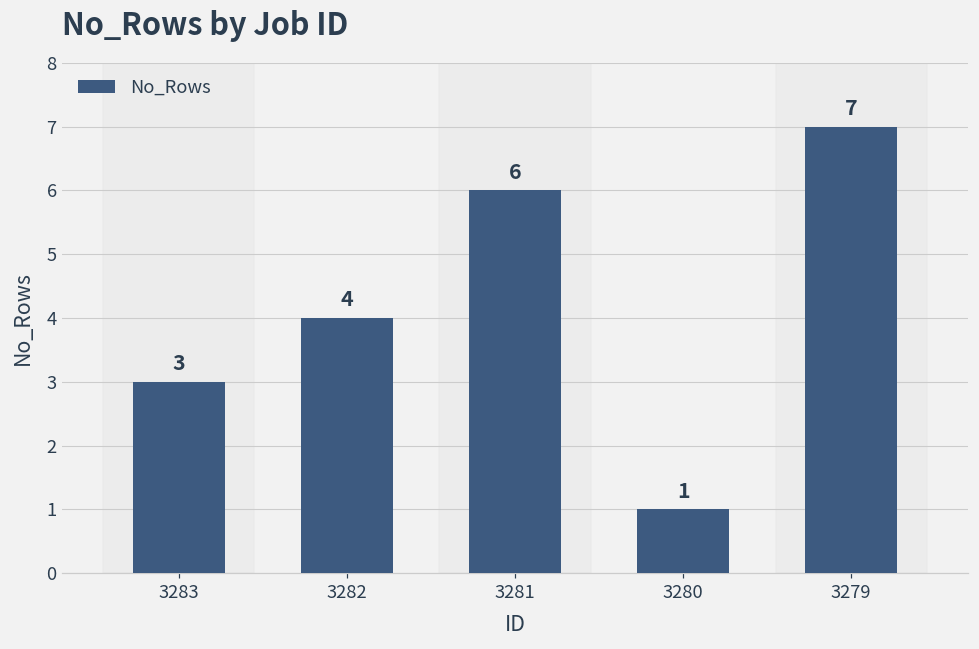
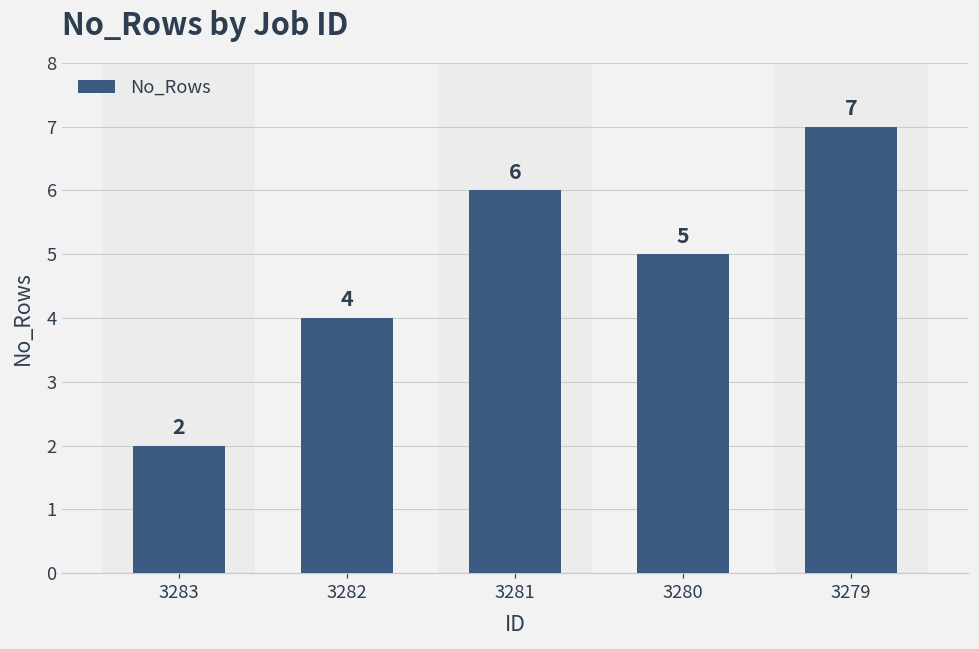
3283: 3 -> 2
3280: 1 -> 5
